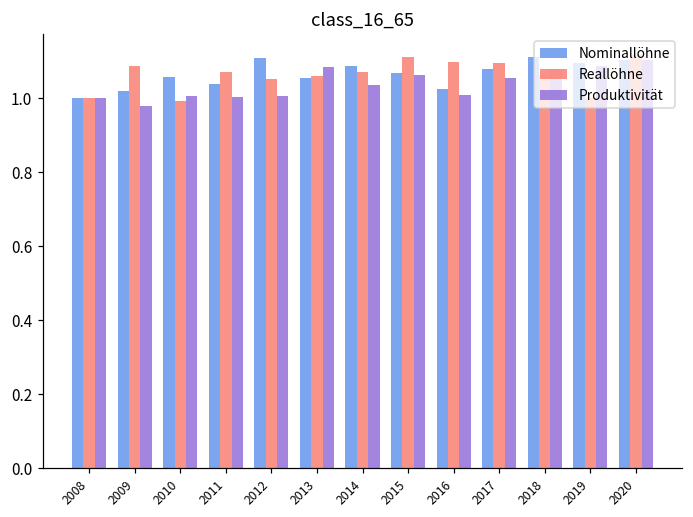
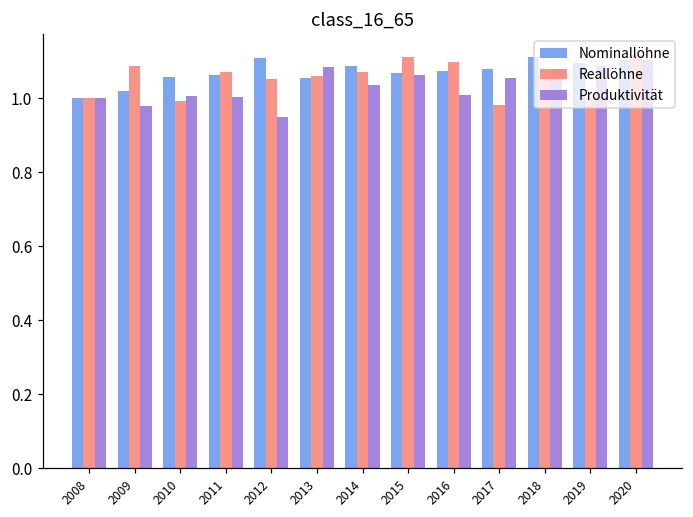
Nominallöhne, 2011: 1.04 -> 1.06
Produktivität, 2012: 1.01 -> 0.95
Nominallöhne, 2016: 1.03 -> 1.08
Reallöhne, 2017: 1.10 -> 0.98
